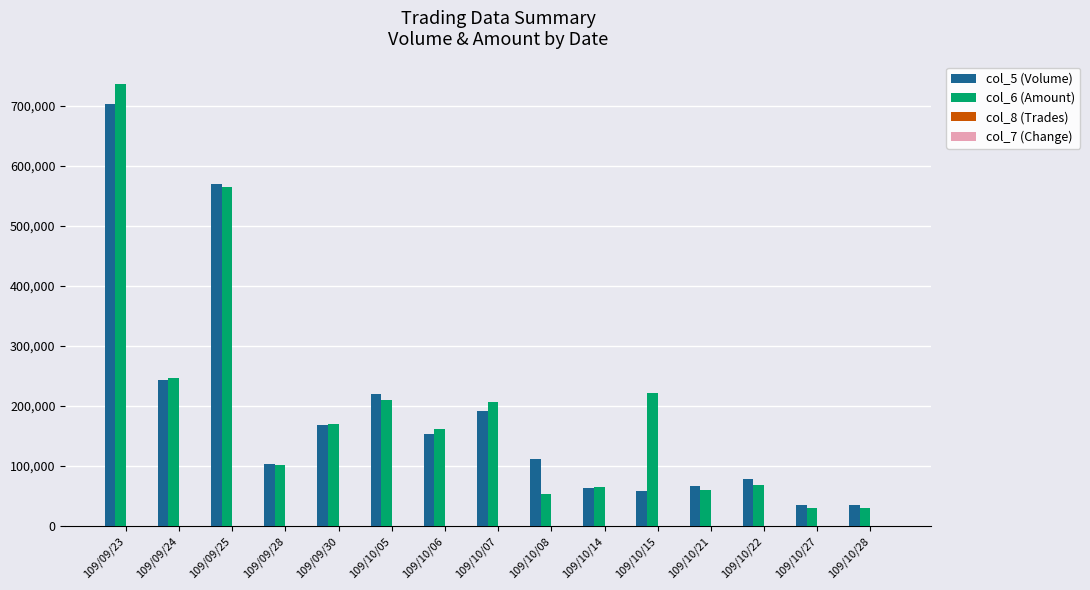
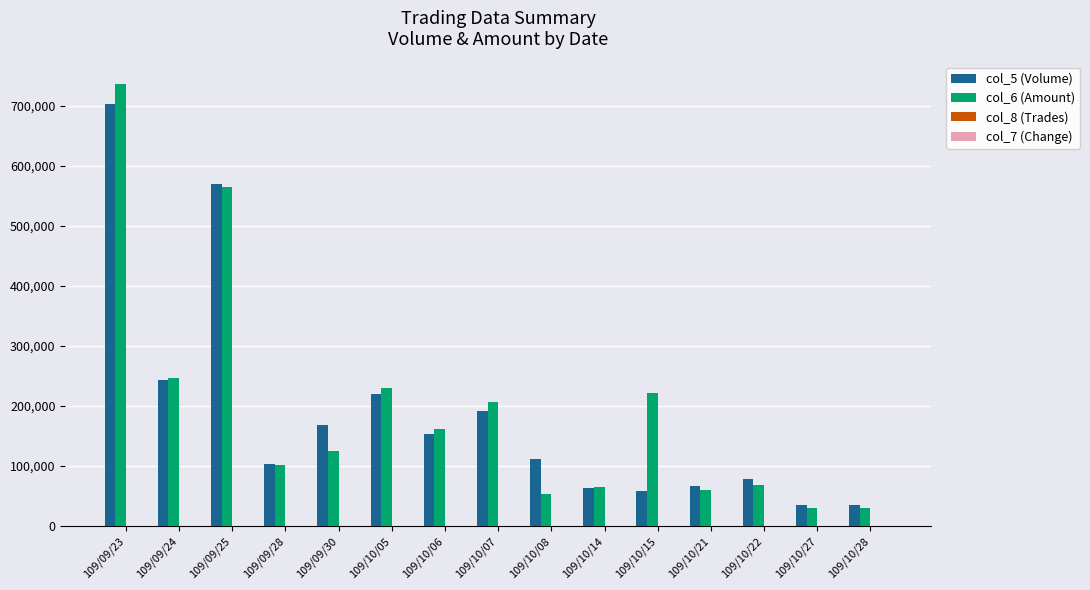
col_6 (Amount), 109/09/30: 170,000 -> 120,000
col_6 (Amount), 109/10/05: 210,000 -> 230,000
